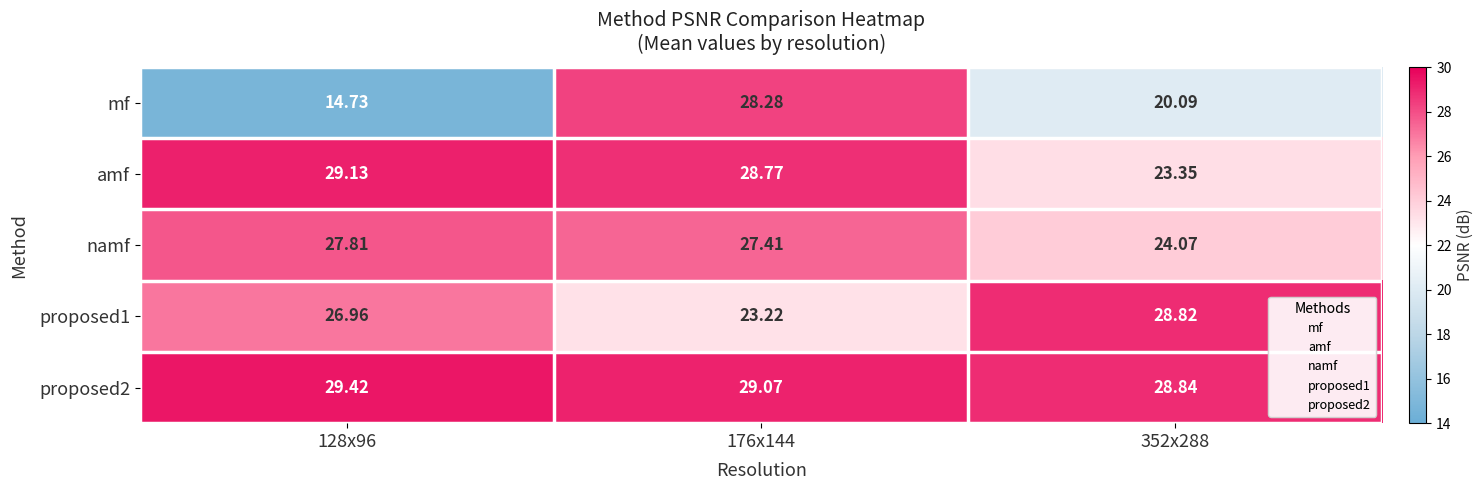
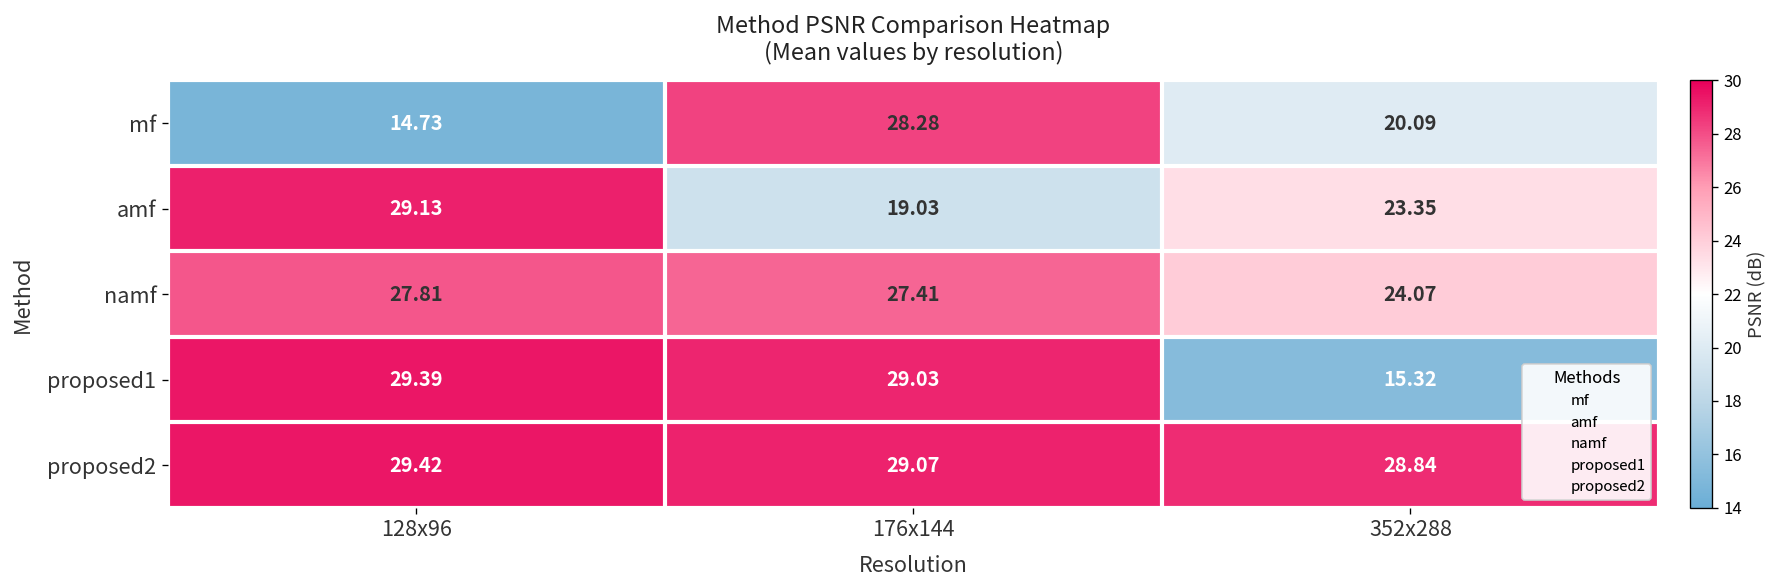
amf, 176x144: 28.77 -> 19.03
proposed1, 128x96: 26.96 -> 29.39
proposed1, 176x144: 23.22 -> 29.03
proposed1, 352x288: 28.82 -> 15.32
